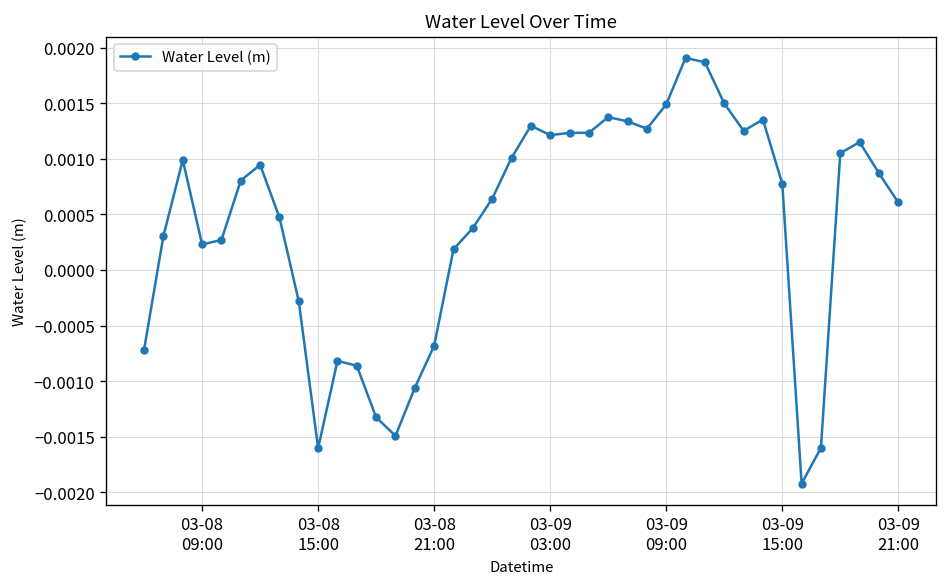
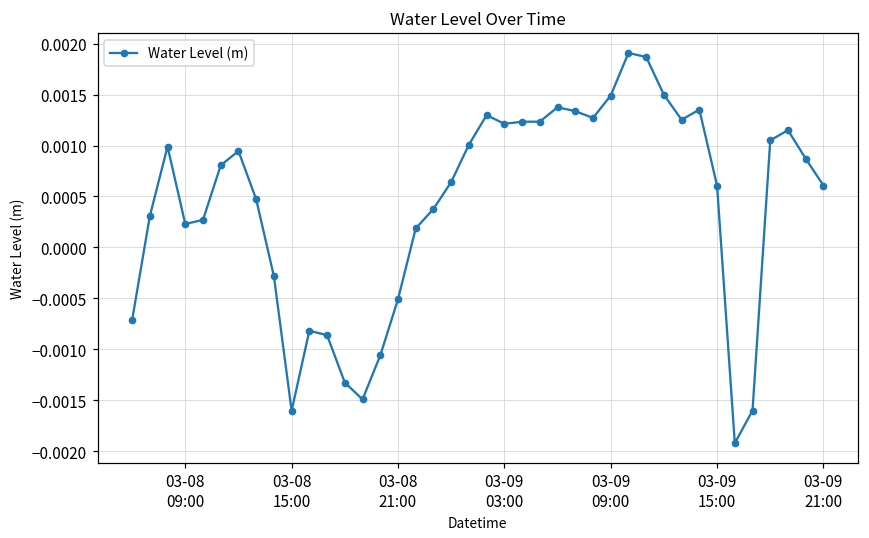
03-08 21:00: -0.0007 -> -0.0005
03-09 15:00: 0.0008 -> 0.0006
